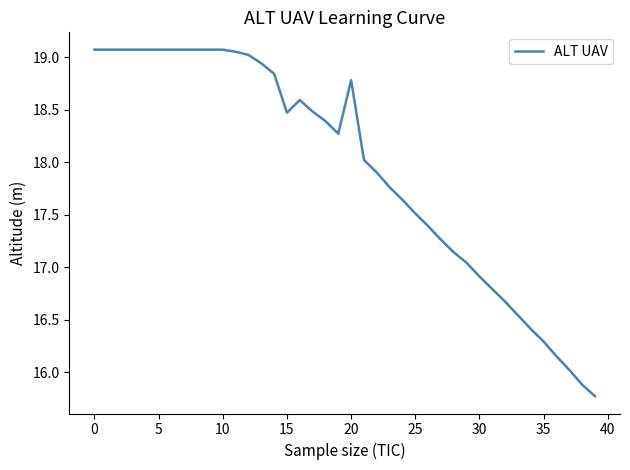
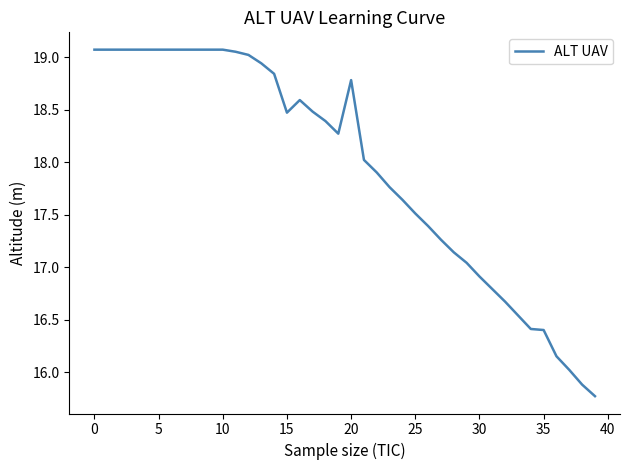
35: 16.29 -> 16.40
